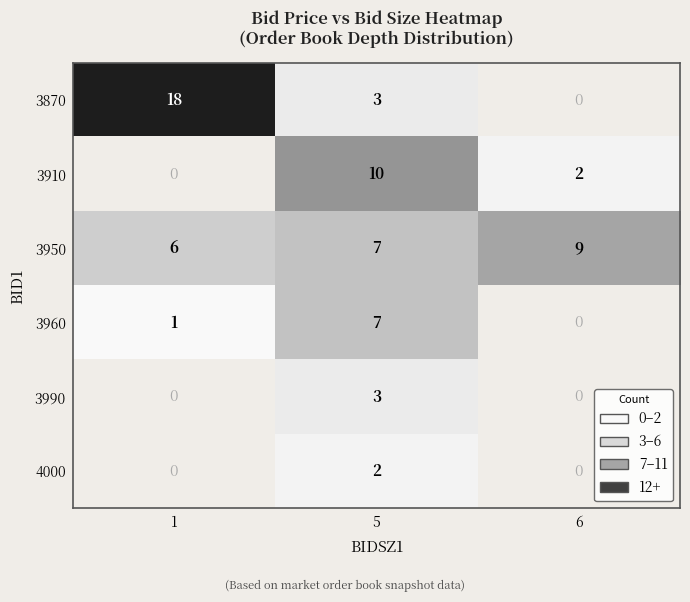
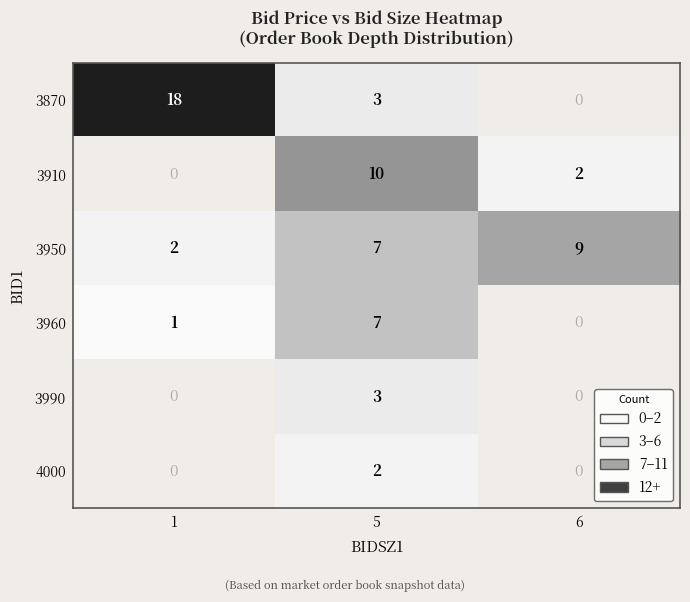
3950, 1: 6 -> 2
